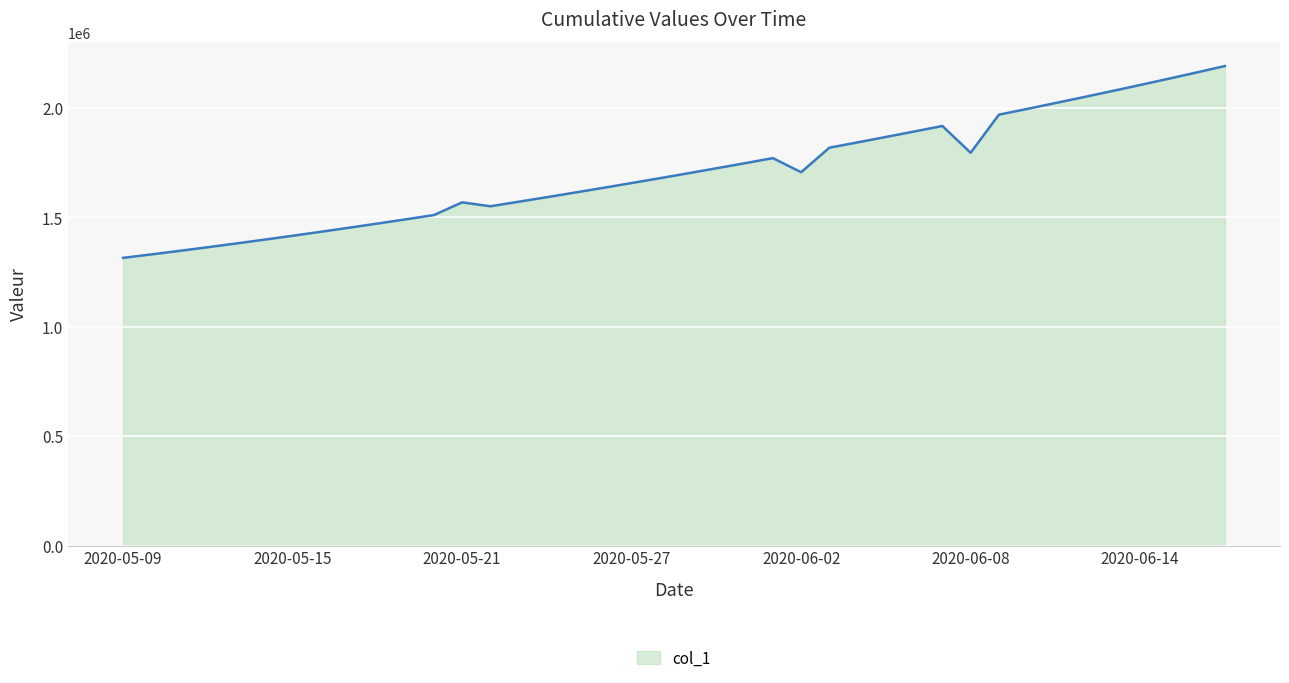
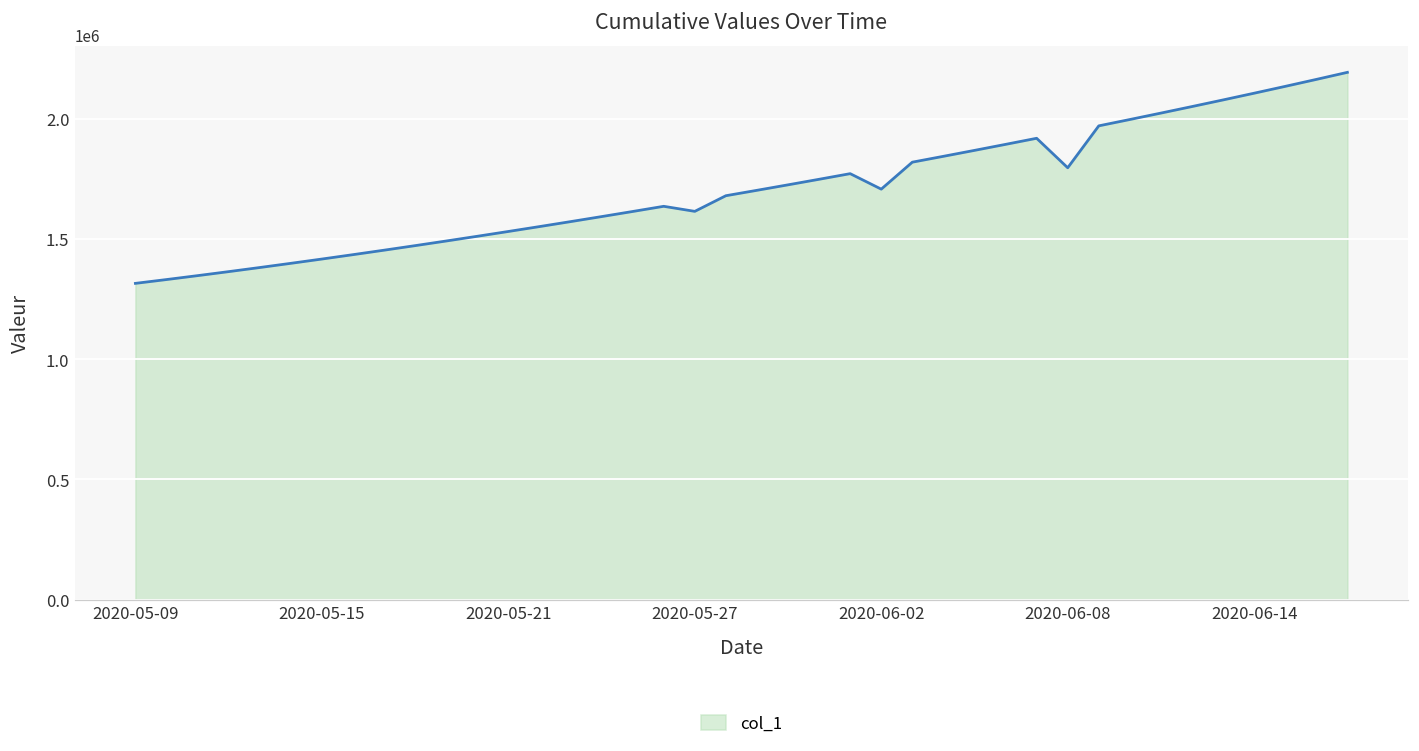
2020-05-21: 1570000 -> 1530000
2020-05-27: 1660000 -> 1610000
